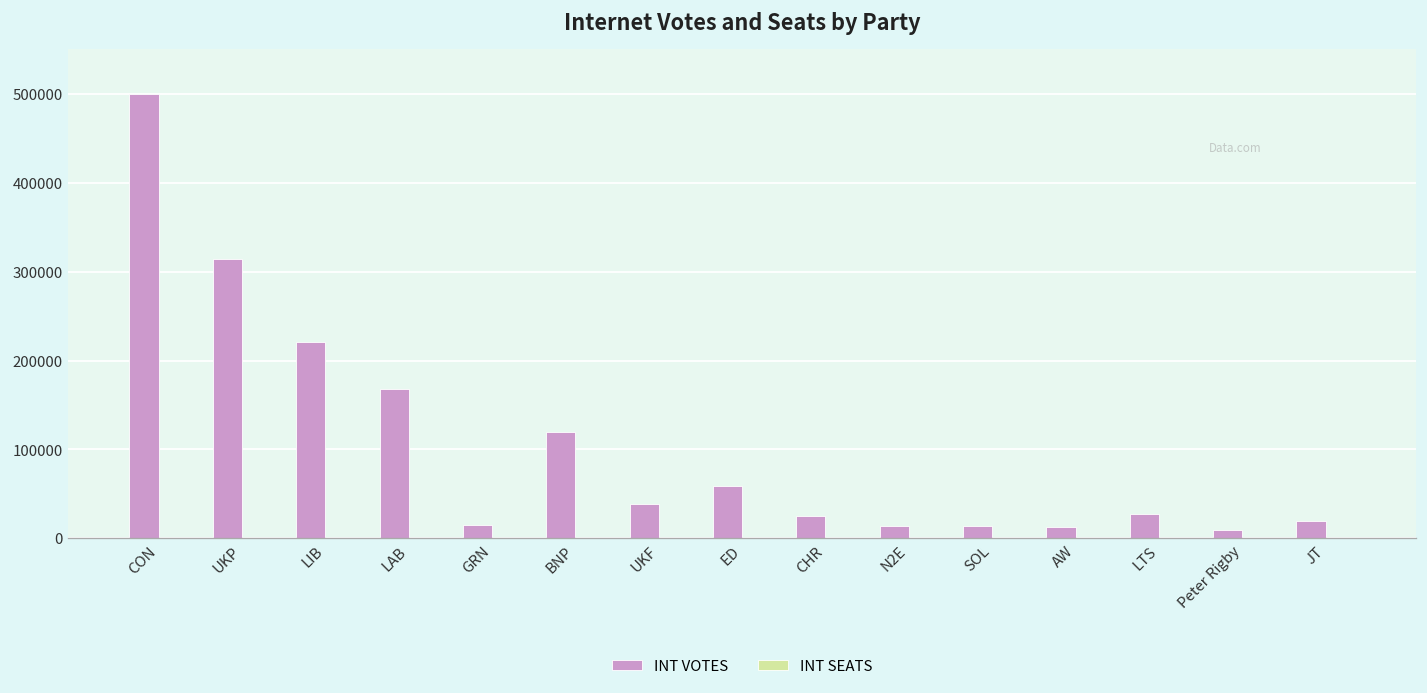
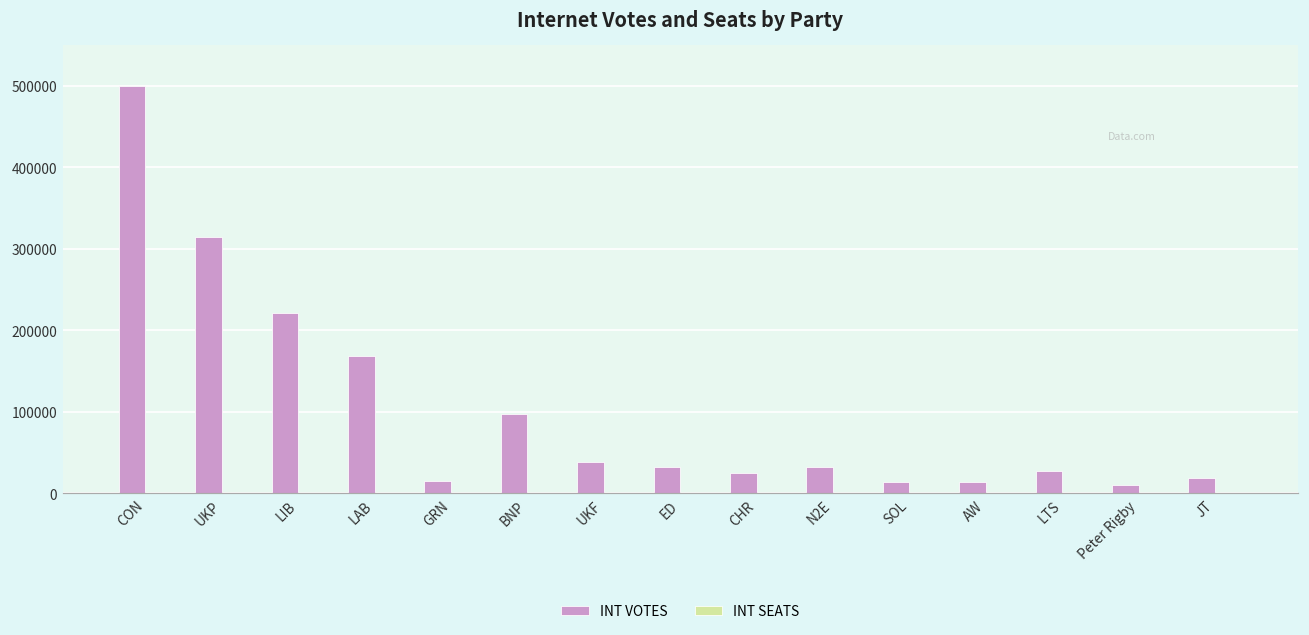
INT VOTES, BNP: 120000 -> 100000
INT VOTES, ED: 60000 -> 30000
INT VOTES, N2E: 10000 -> 30000
